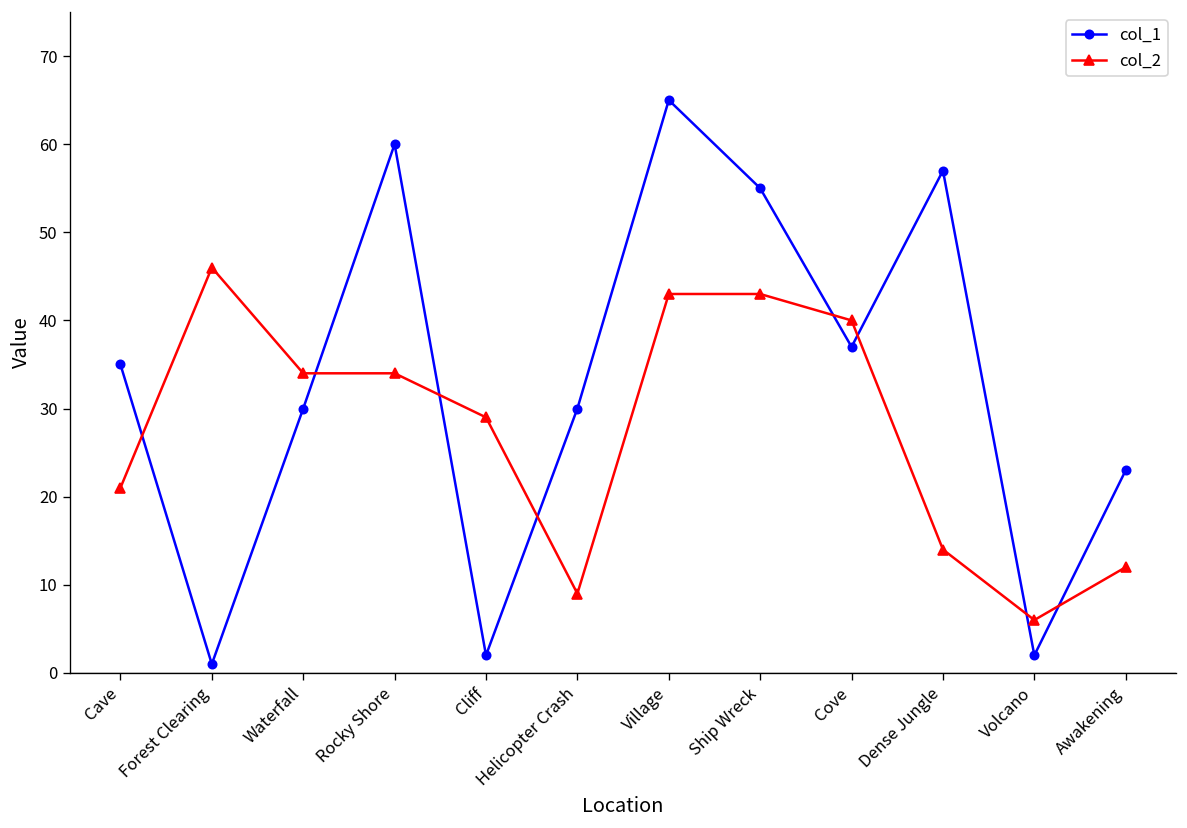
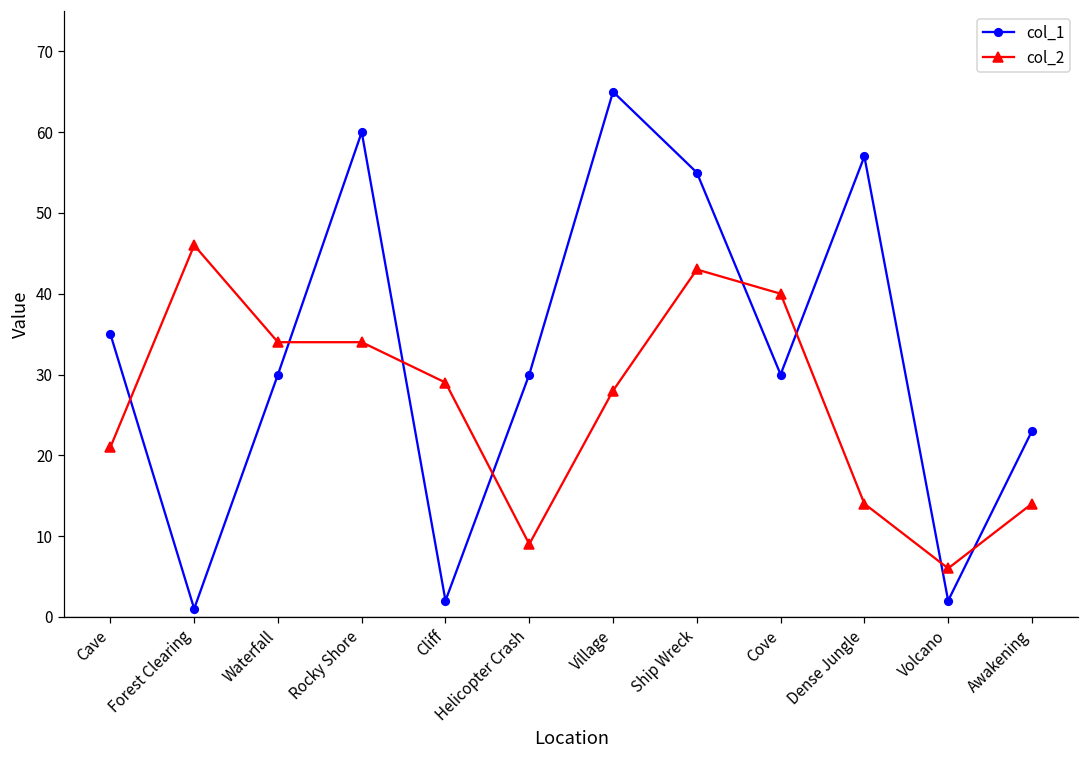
col_2, Village: 43 -> 28
col_1, Cove: 37 -> 30
col_2, Awakening: 12 -> 14
